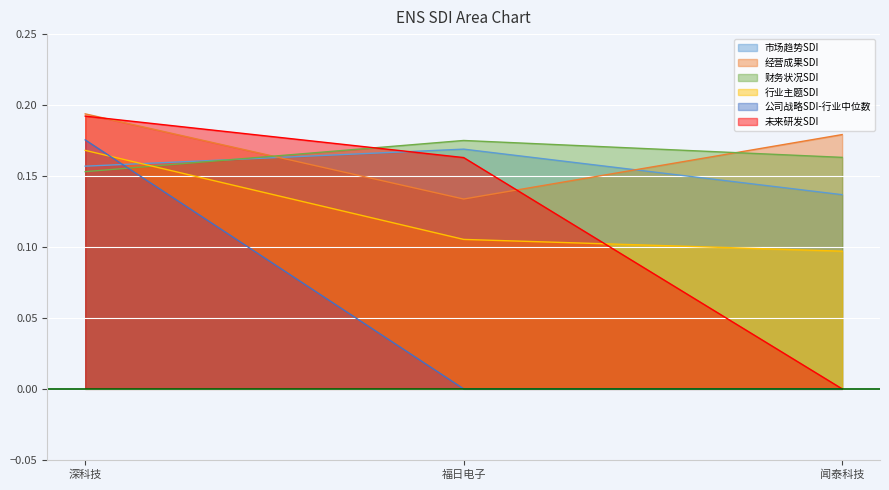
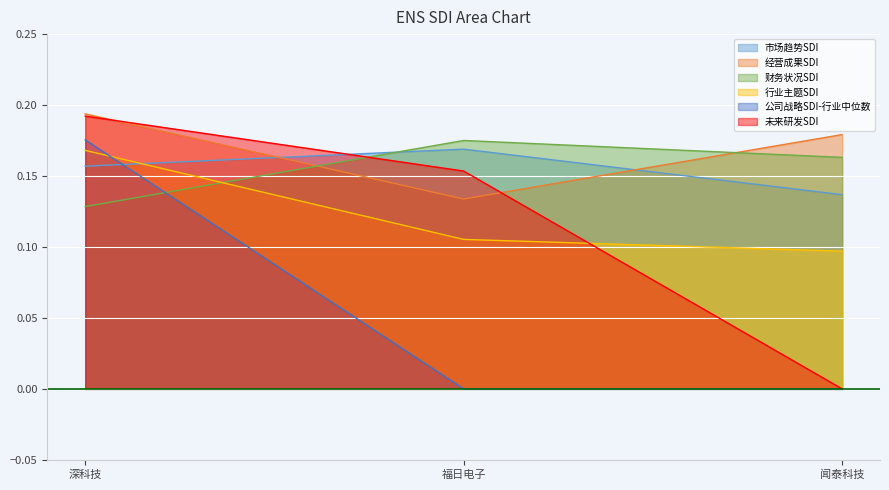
财务状况SDI, 深科技: 0.153 -> 0.128
未来研发SDI, 福日电子: 0.163 -> 0.154
